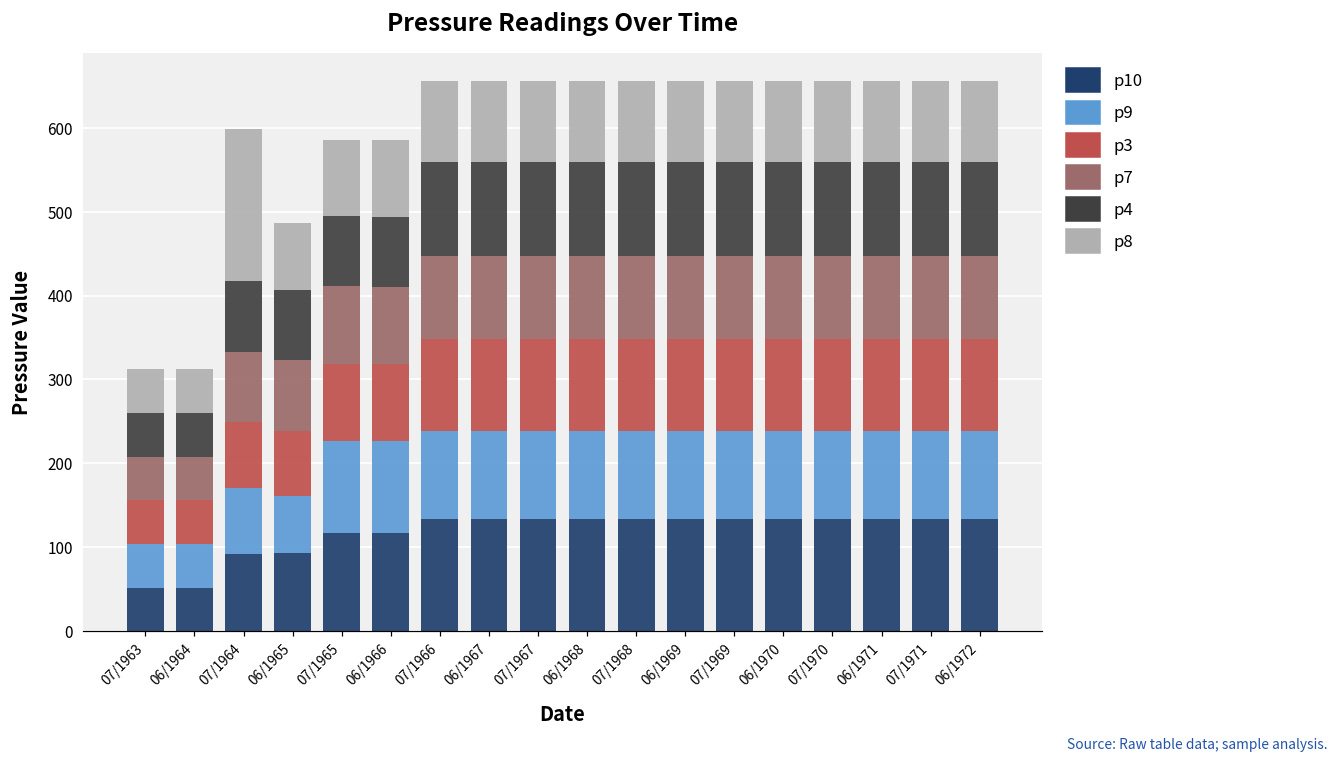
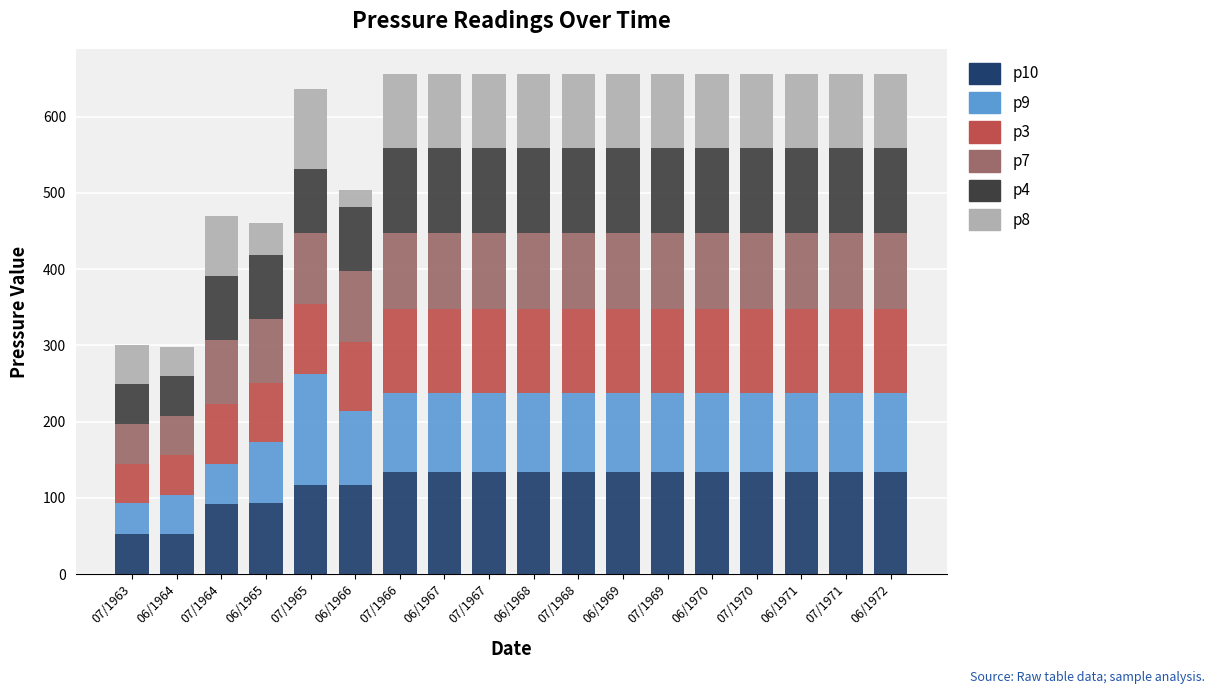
p9, 07/1963: 50 -> 40
p8, 06/1964: 50 -> 40
p9, 07/1964: 80 -> 50
p8, 07/1964: 180 -> 80
p9, 06/1965: 70 -> 80
p8, 06/1965: 80 -> 40
p9, 07/1965: 110 -> 150
p8, 07/1965: 90 -> 110
p9, 06/1966: 110 -> 100
p8, 06/1966: 90 -> 20
